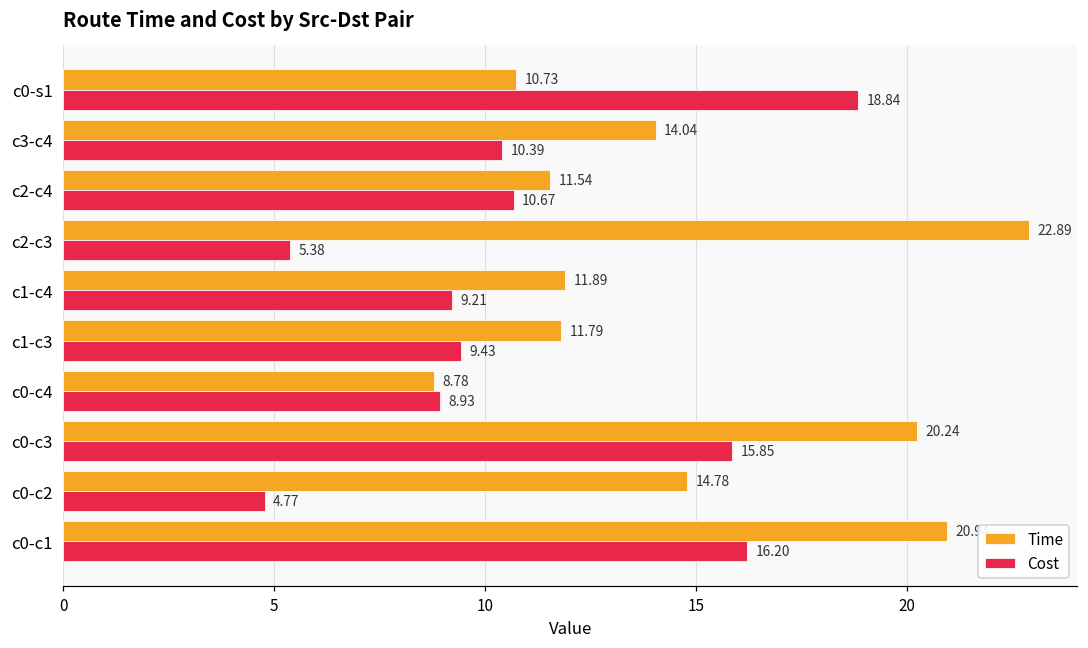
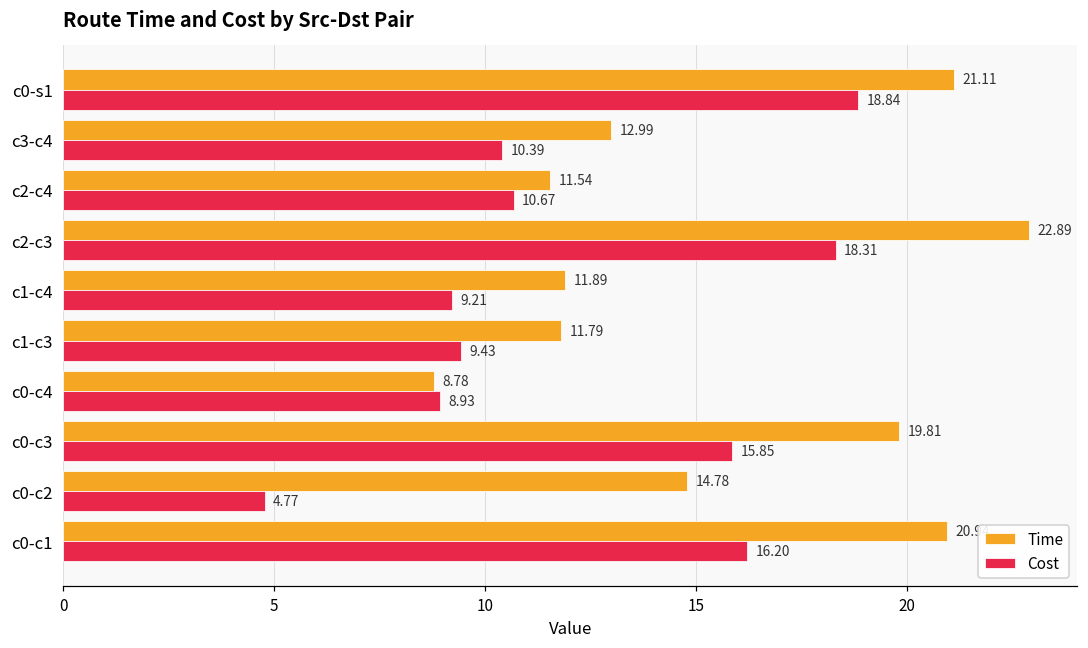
Time, c0-s1: 10.73 -> 21.11
Time, c3-c4: 14.04 -> 12.99
Cost, c2-c3: 5.38 -> 18.31
Time, c0-c3: 20.24 -> 19.81
